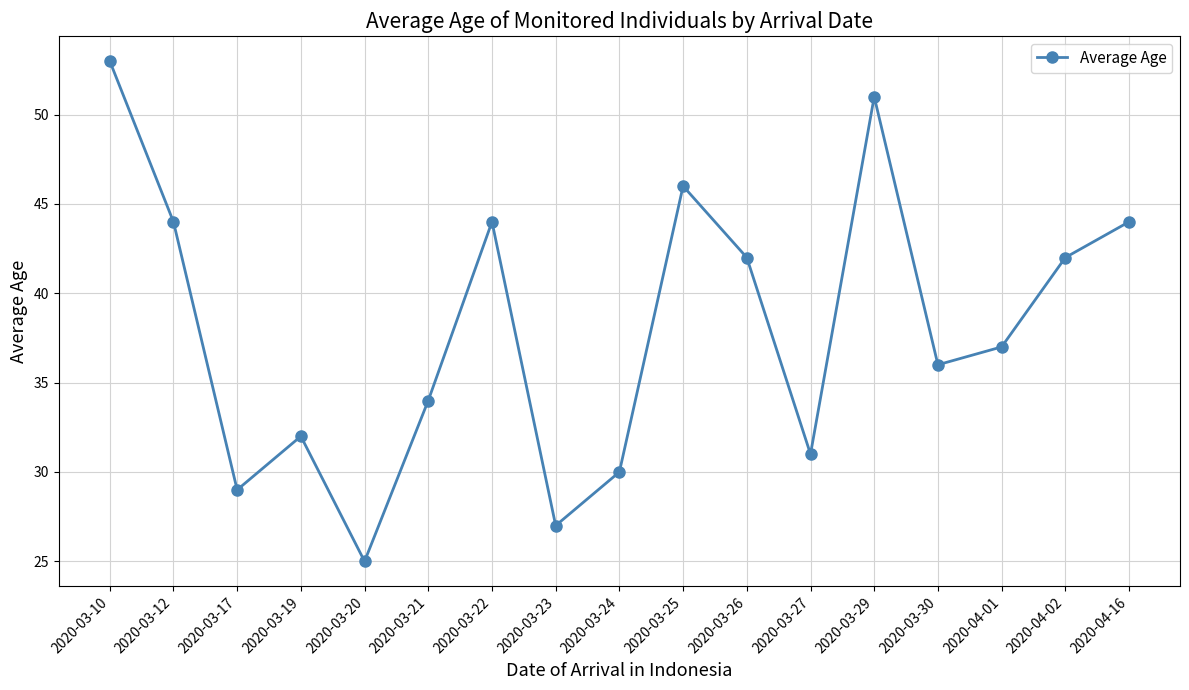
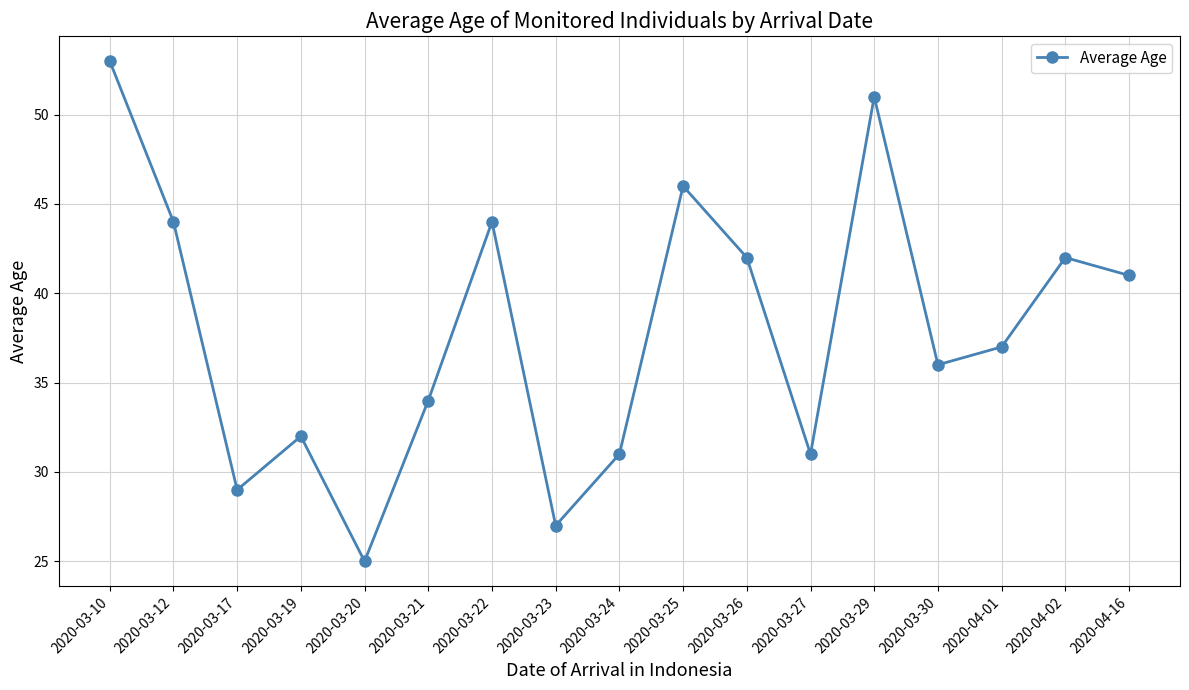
2020-03-24: 30 -> 31
2020-04-16: 44 -> 41
